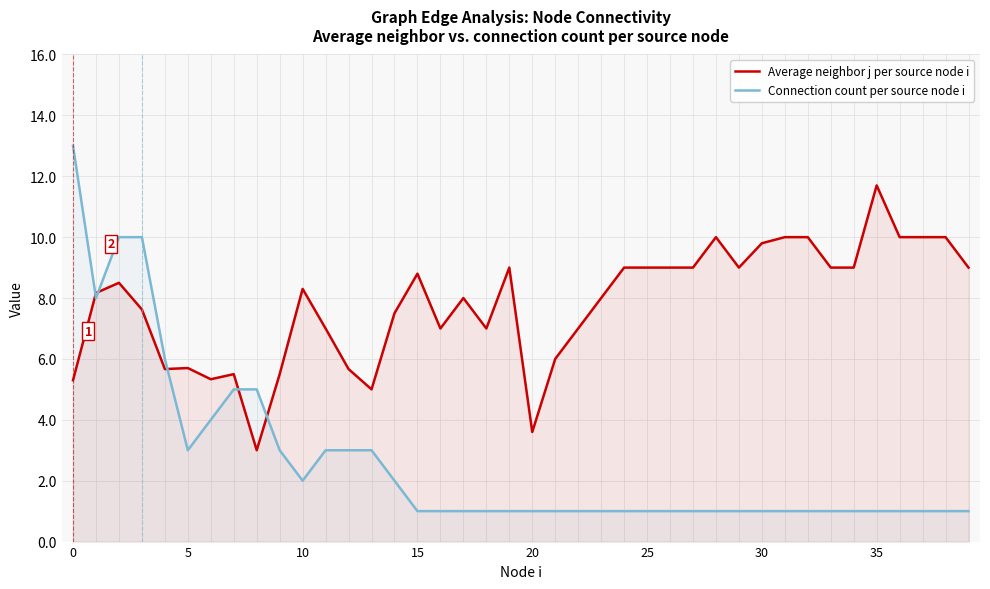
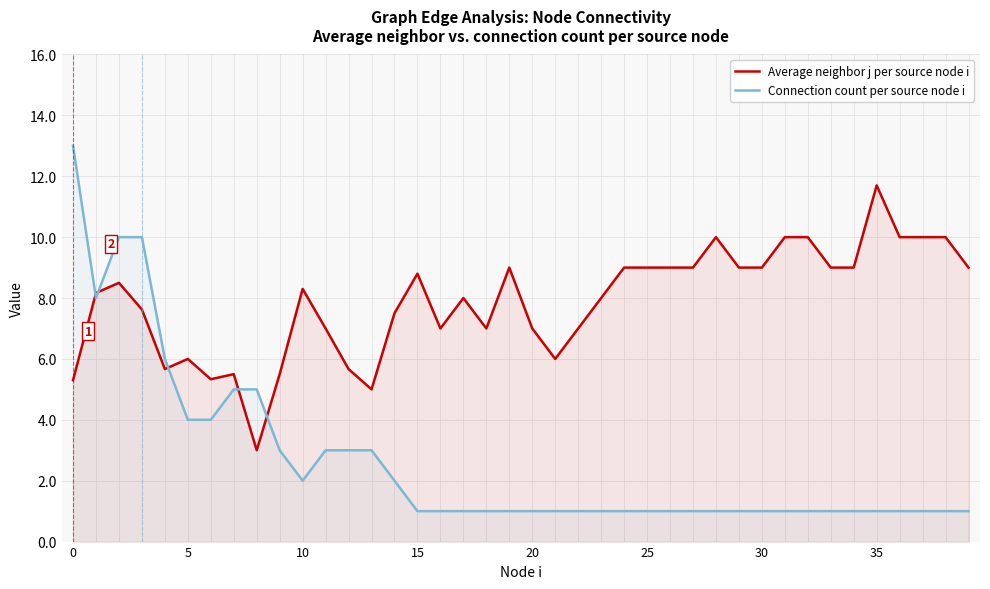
Average neighbor j per source node i, 5: 5.7 -> 6.0
Connection count per source node i, 5: 3 -> 4
Average neighbor j per source node i, 20: 3.6 -> 7.0
Average neighbor j per source node i, 30: 9.8 -> 9.0
